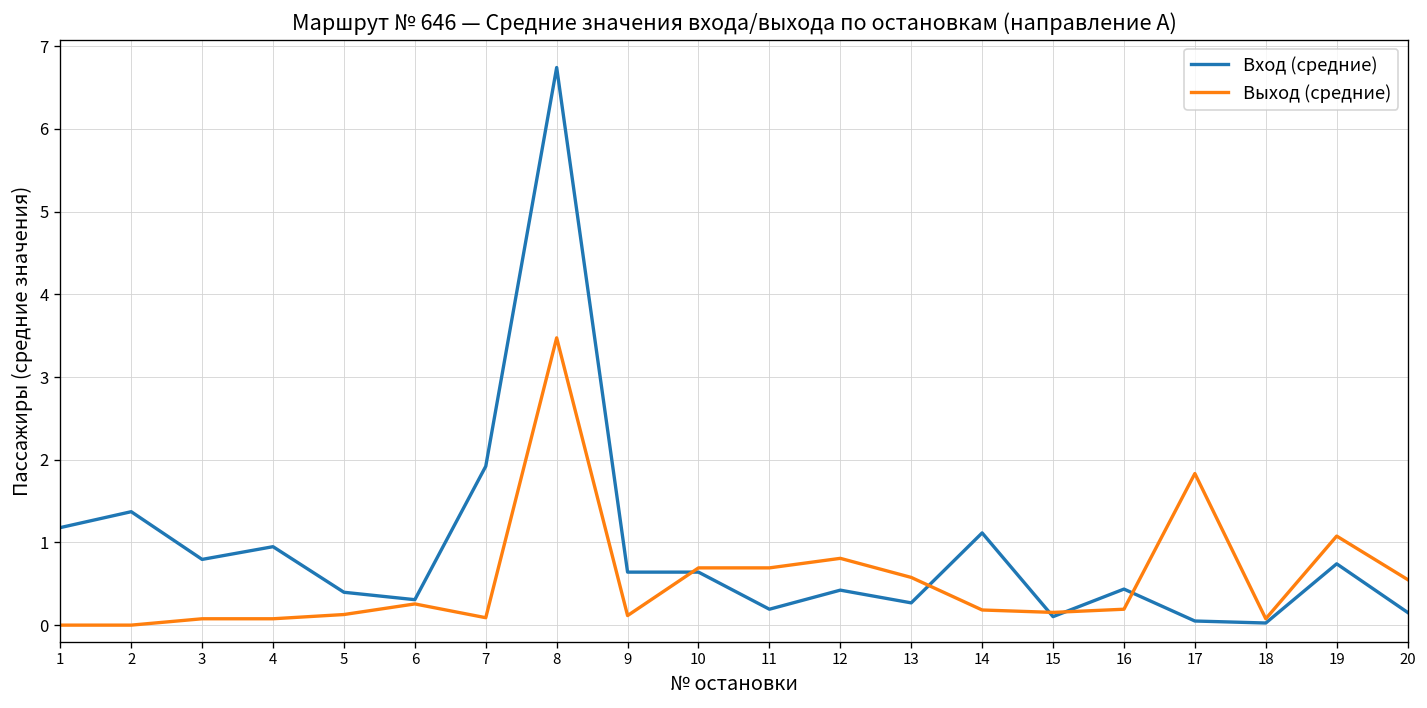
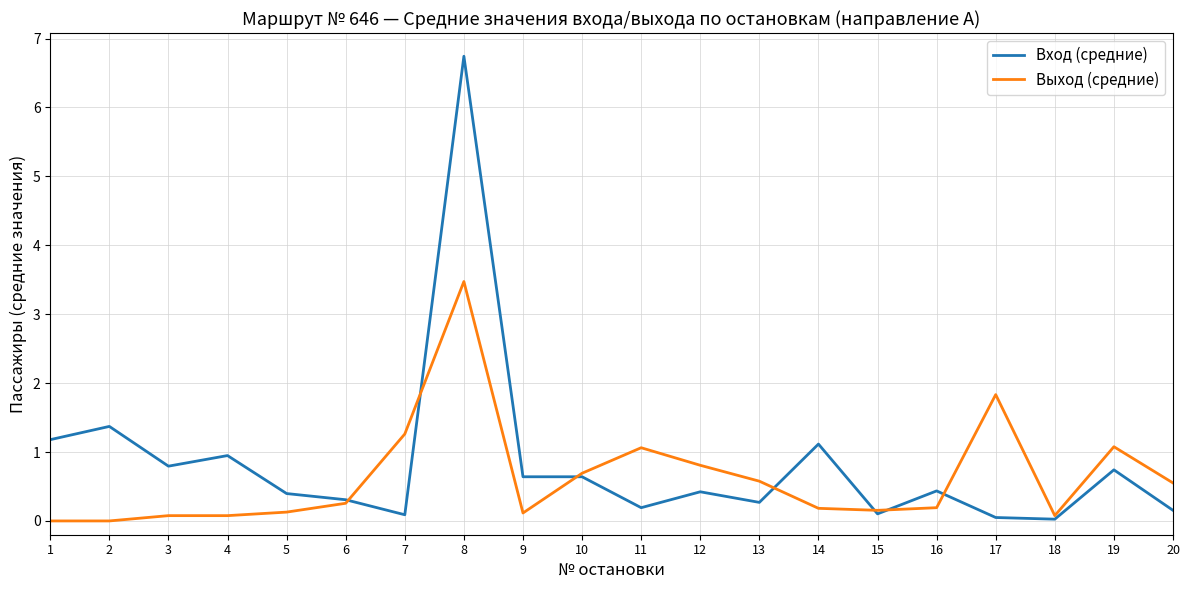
Вход (средние), 7: 1.9 -> 0.1
Выход (средние), 7: 0.1 -> 1.3
Выход (средние), 11: 0.7 -> 1.1
